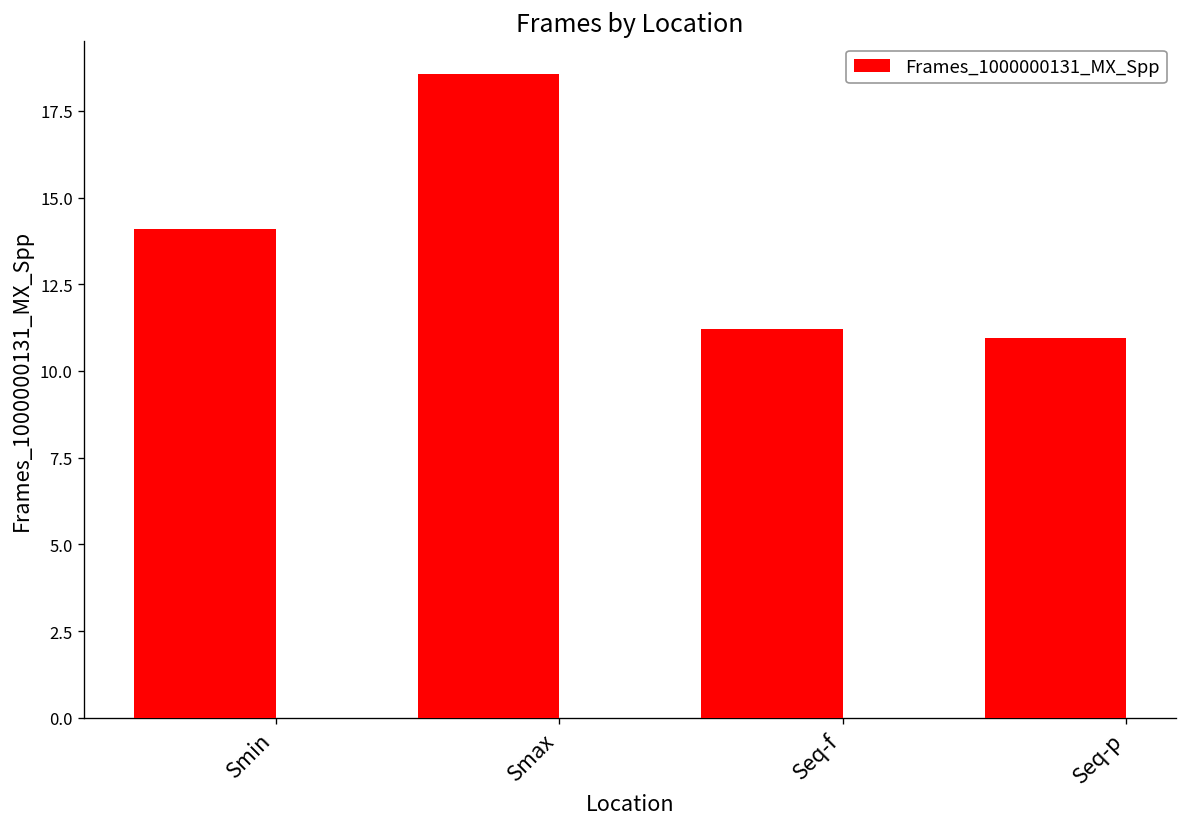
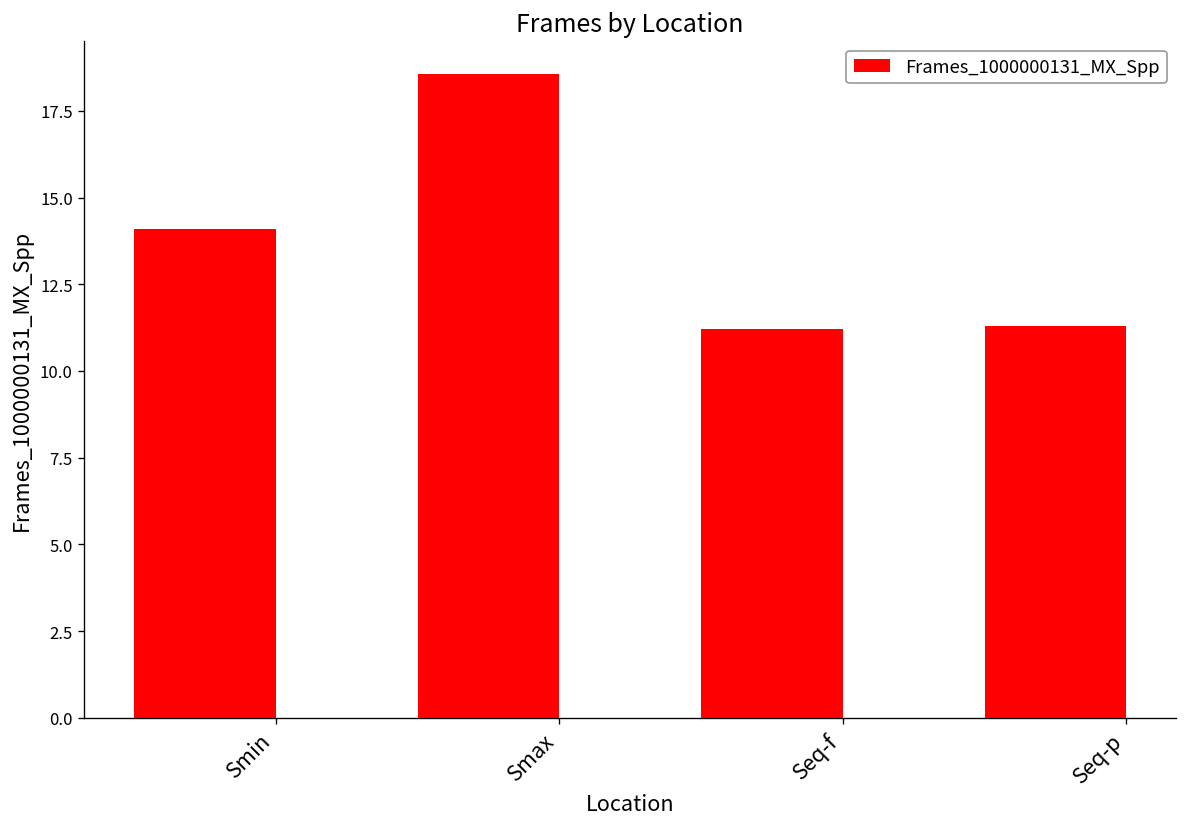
Seq-p: 10.9 -> 11.3
